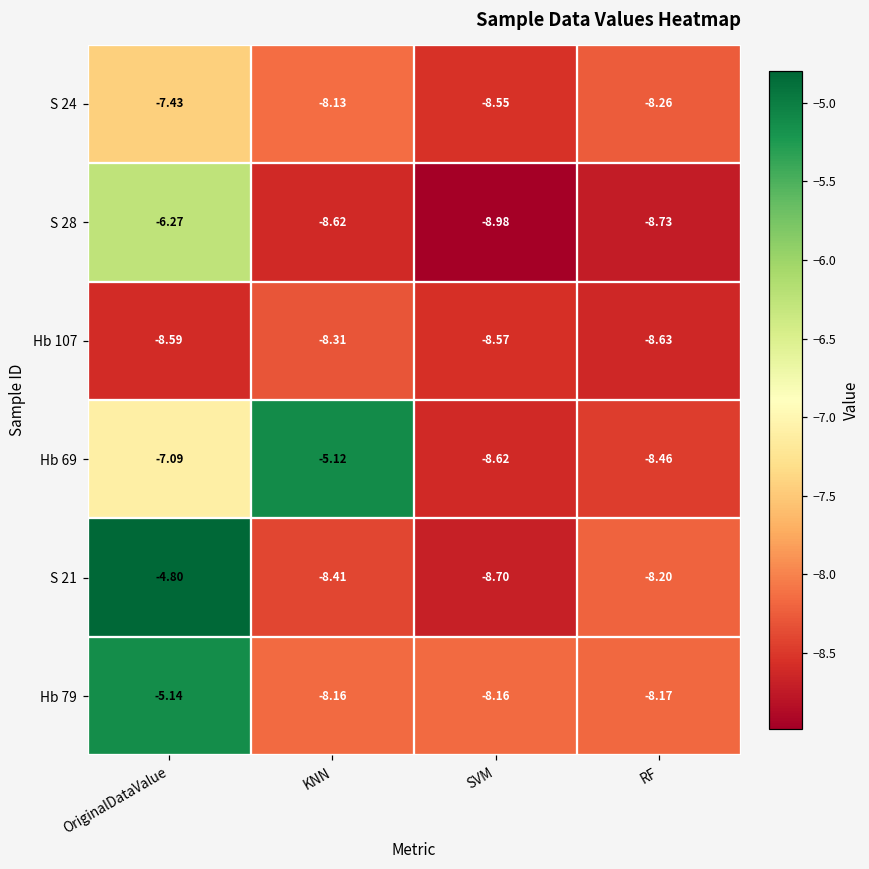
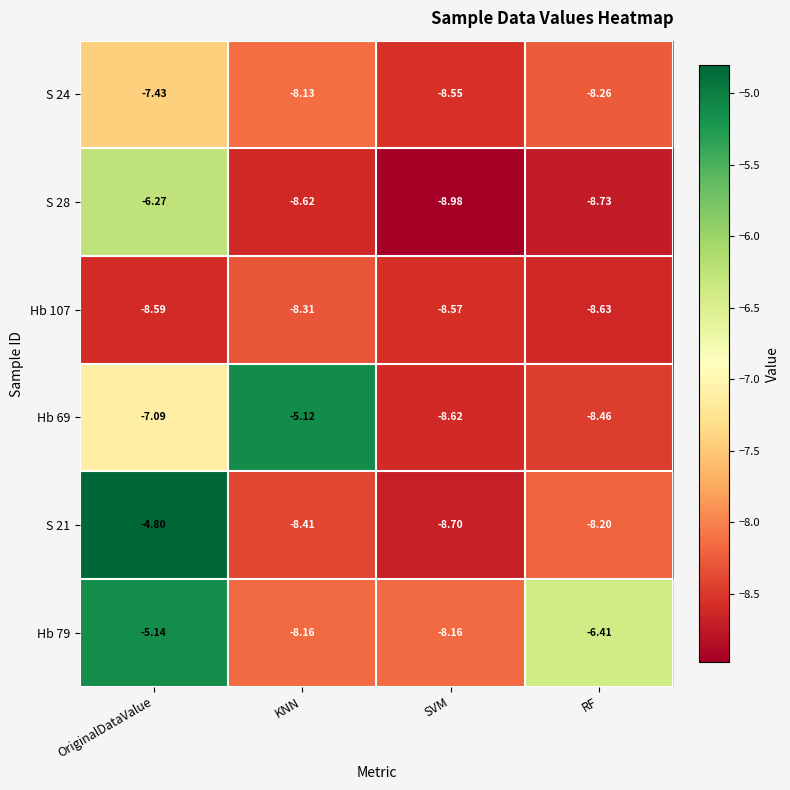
Hb 79, RF: -8.17 -> -6.41
